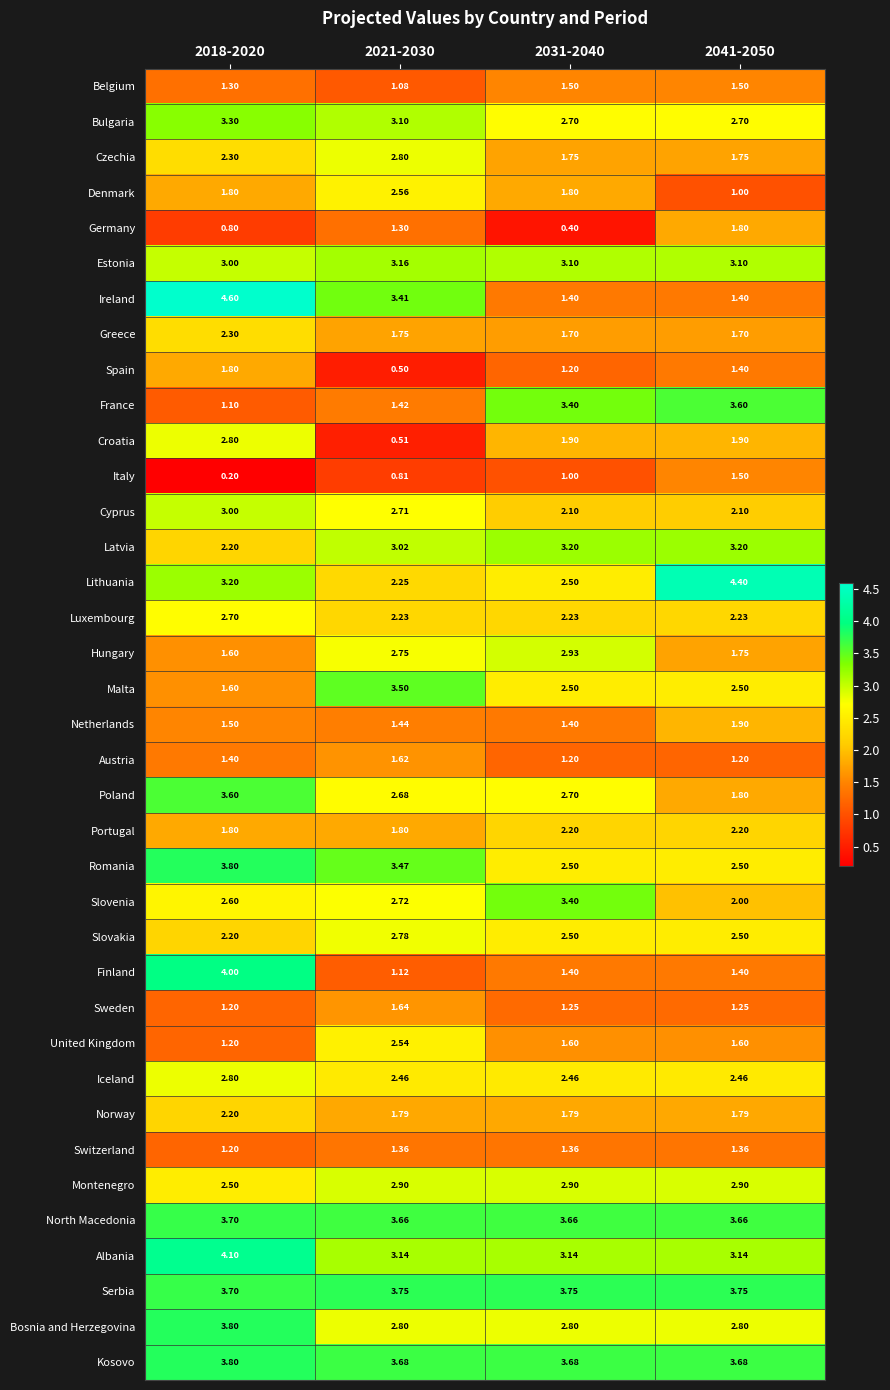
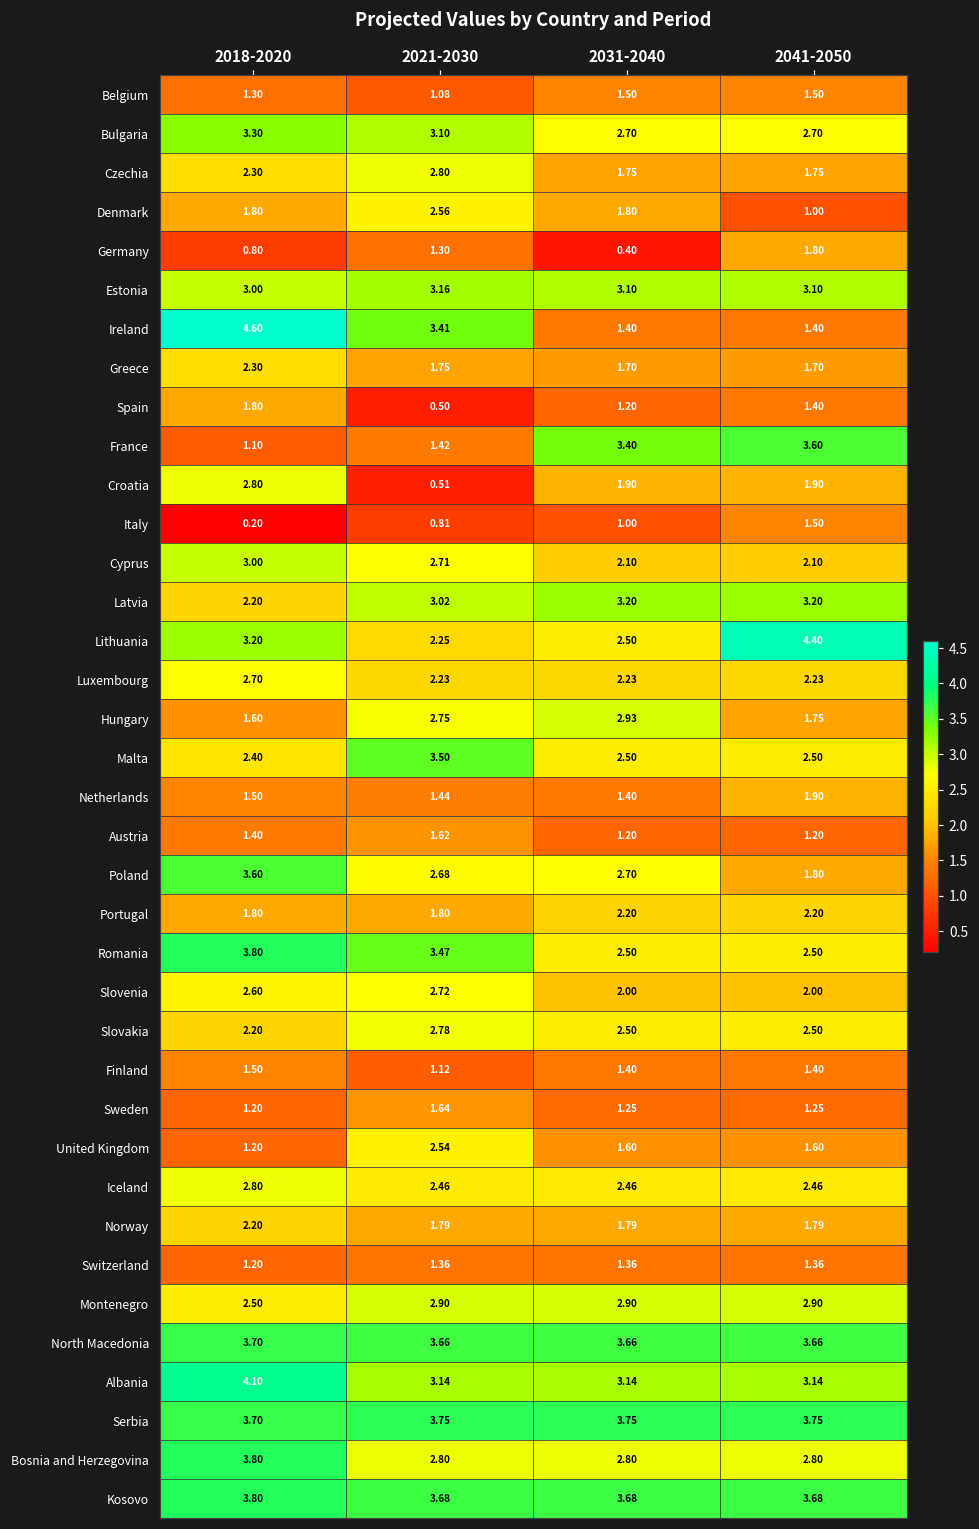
Malta, 2018-2020: 1.60 -> 2.40
Slovenia, 2031-2040: 3.40 -> 2.00
Finland, 2018-2020: 4.00 -> 1.50
